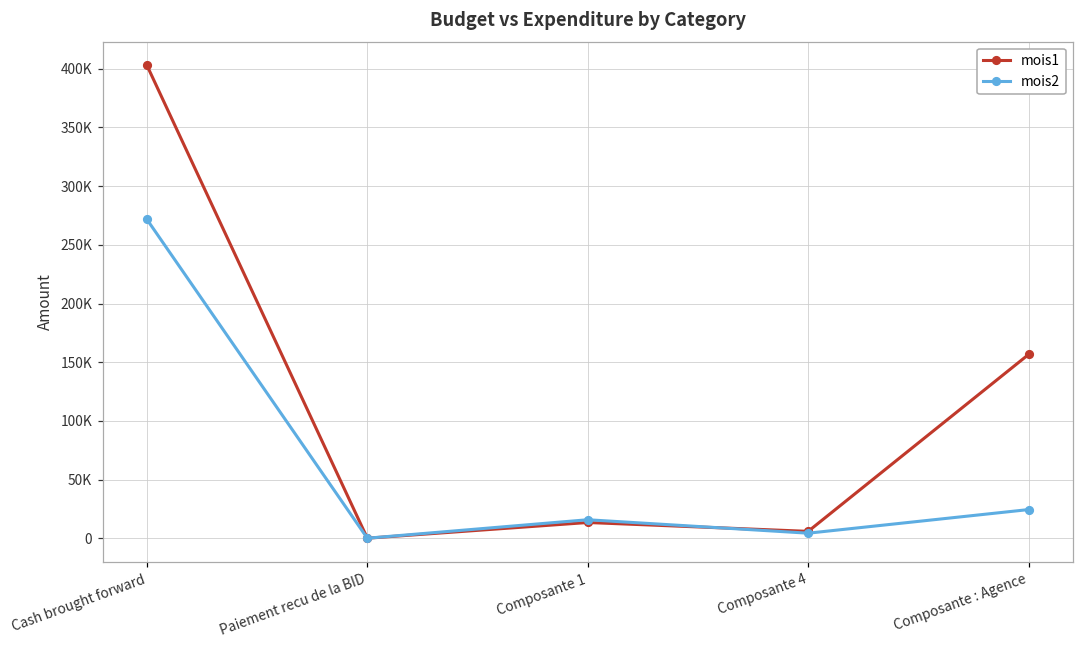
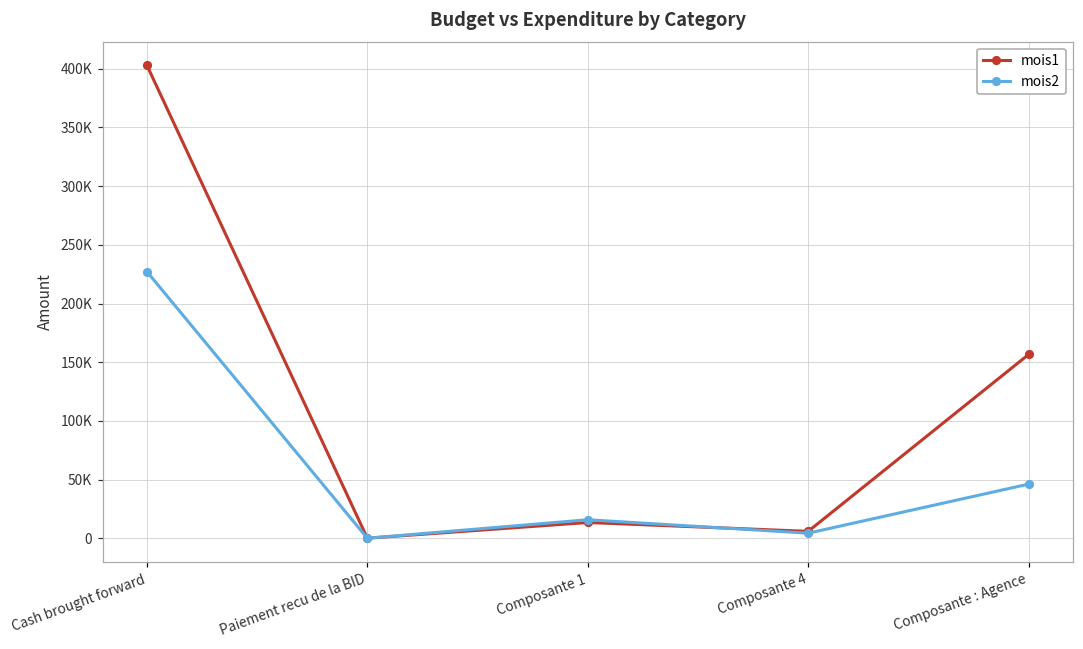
mois2, Cash brought forward: 272000 -> 227000
mois2, Composante : Agence: 24000 -> 46000
